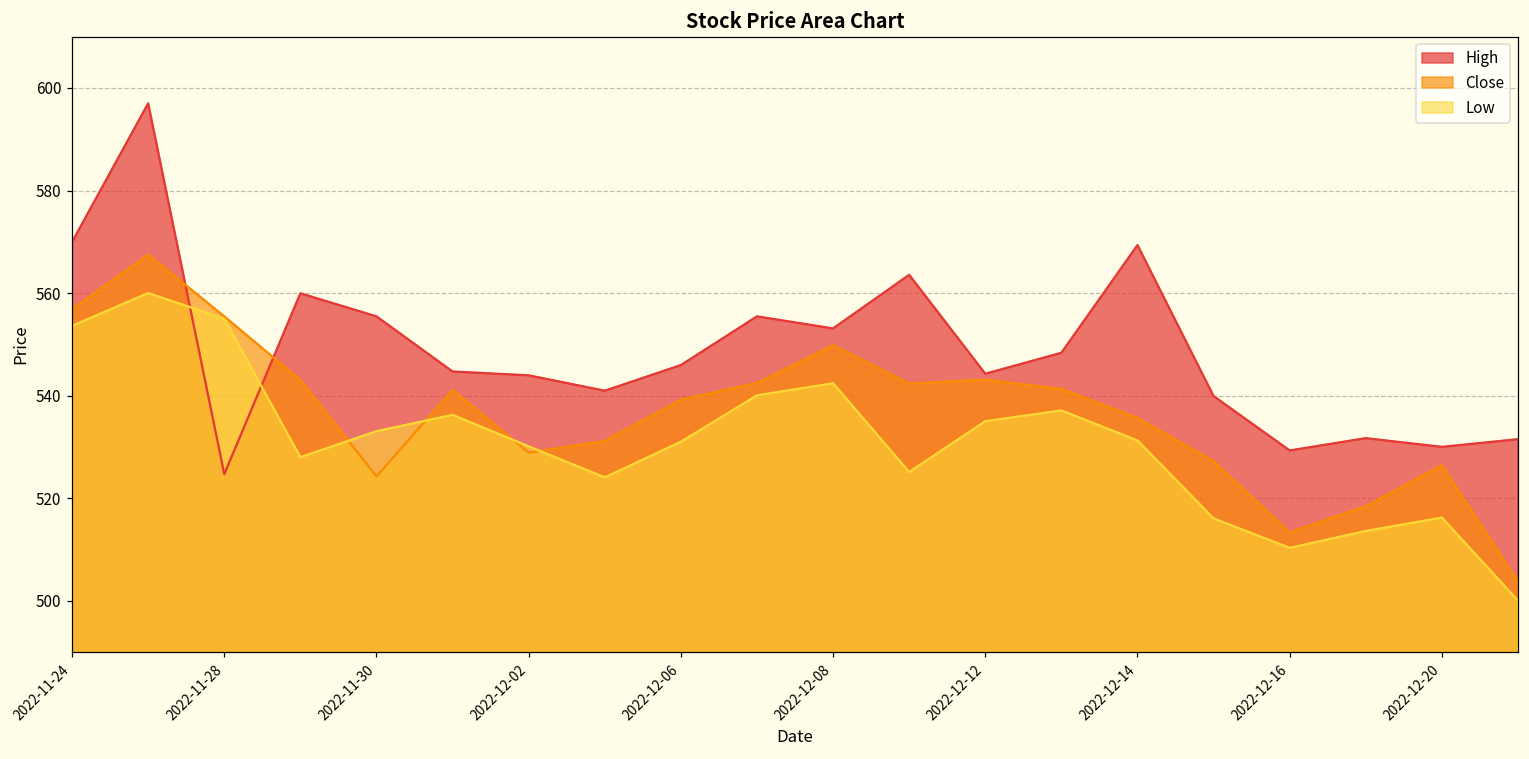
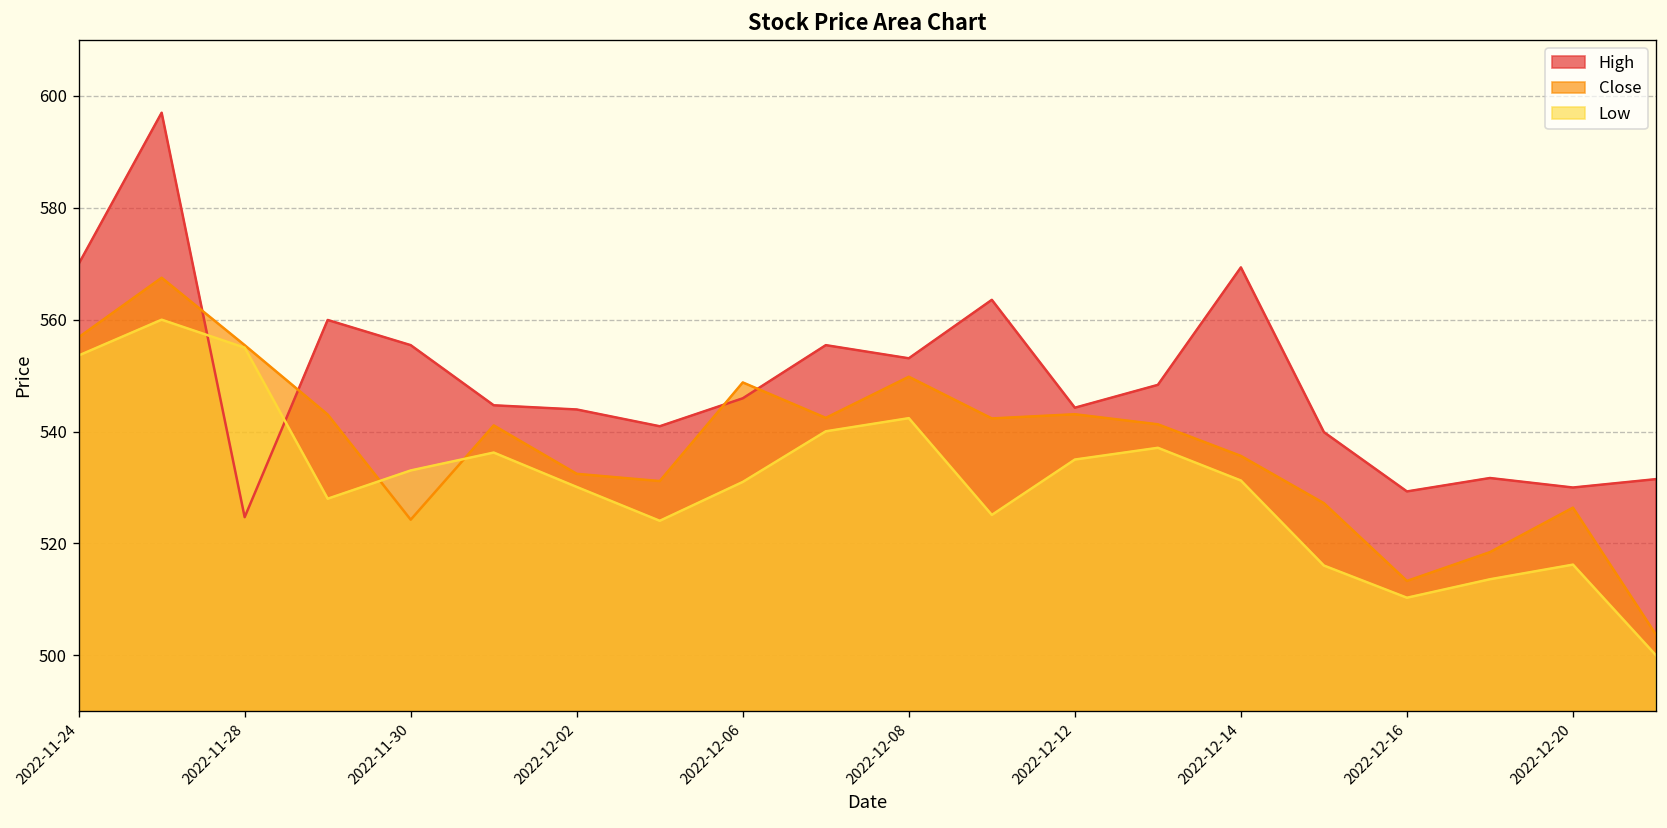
Close, 2022-12-02: 529 -> 532
Close, 2022-12-06: 539 -> 549
